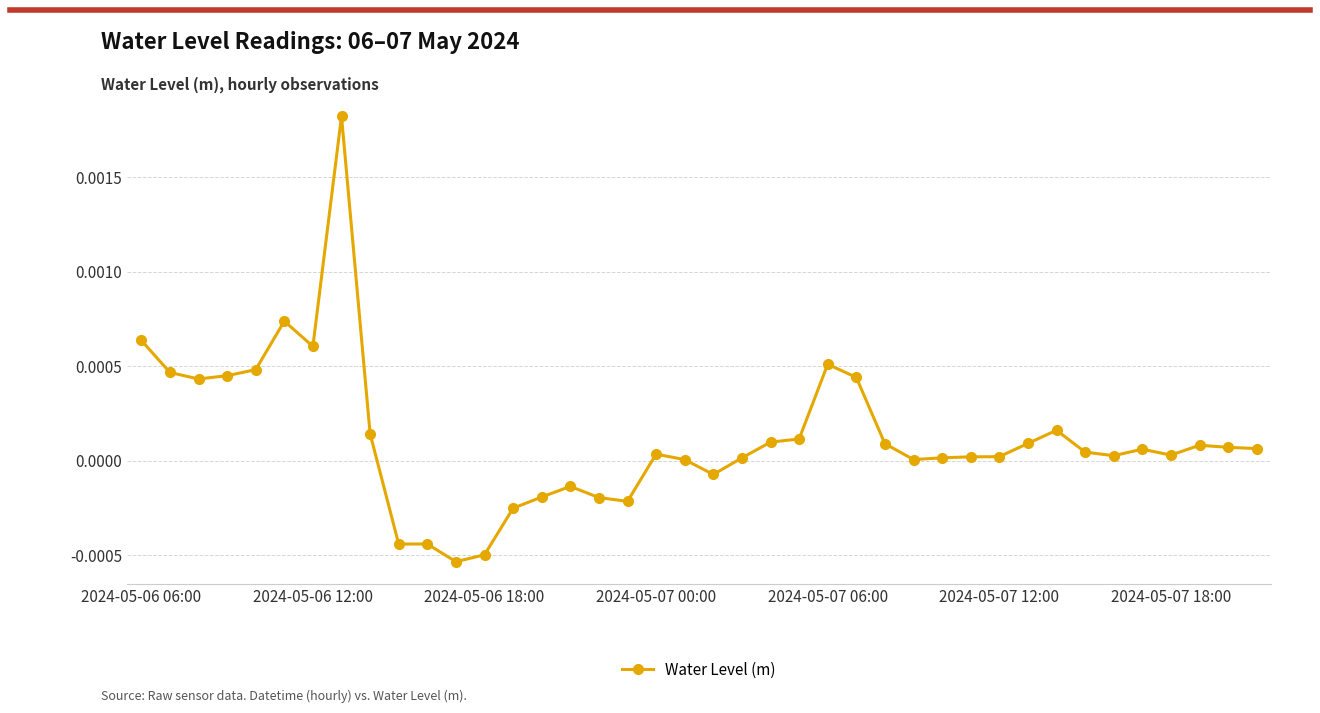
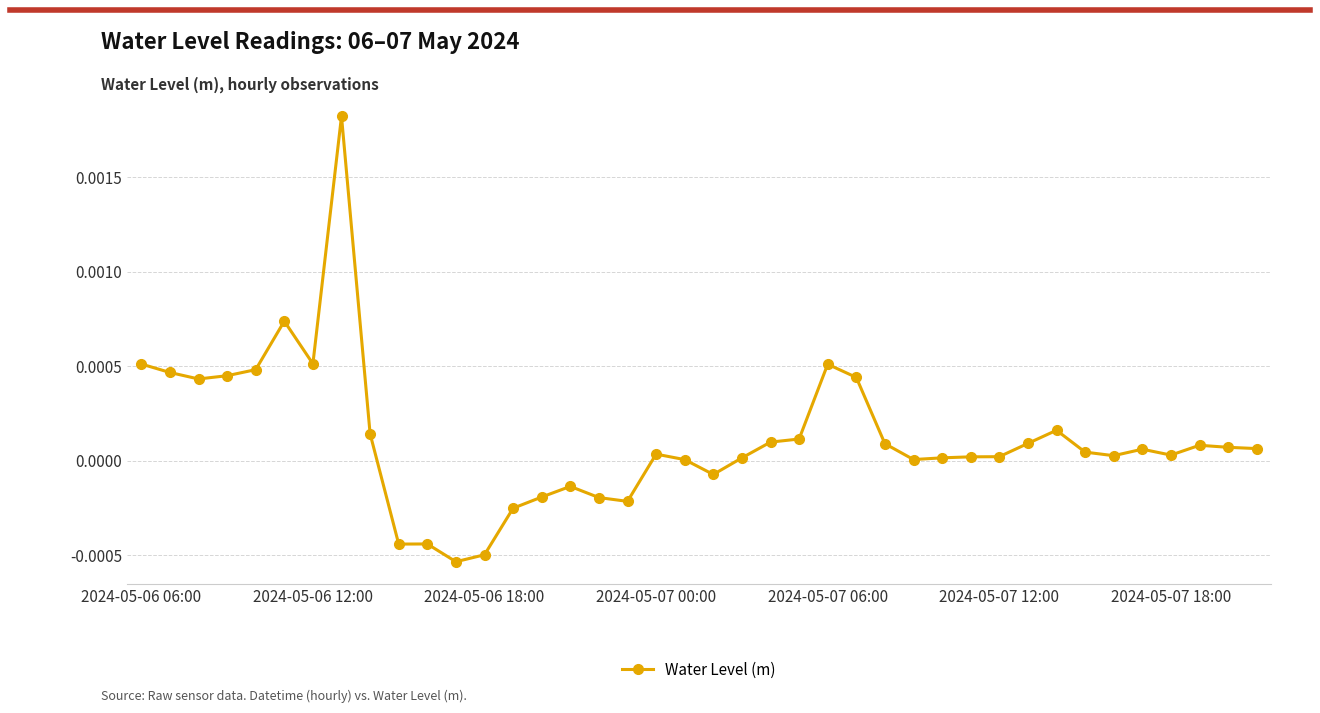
2024-05-06 06:00: 0.00064 -> 0.00051
2024-05-06 12:00: 0.00061 -> 0.00051
